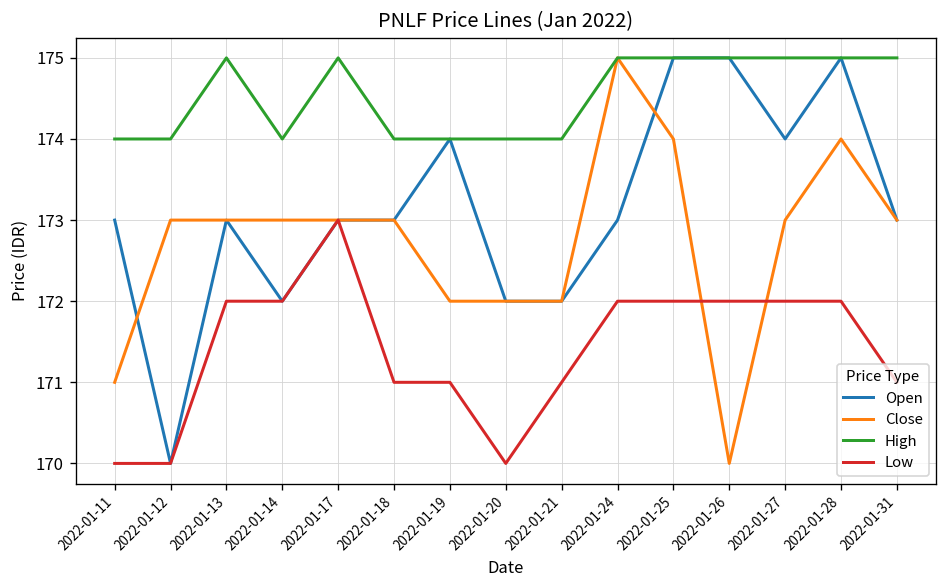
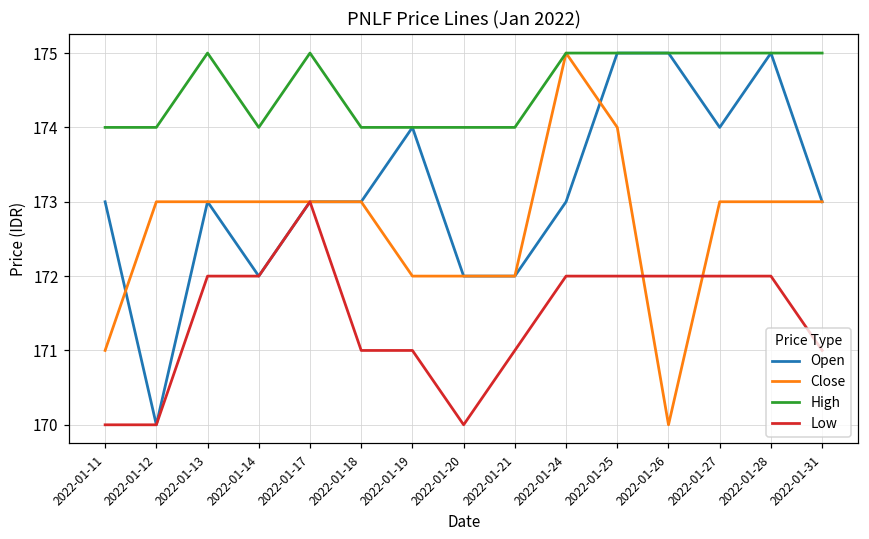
Close, 2022-01-28: 174 -> 173
